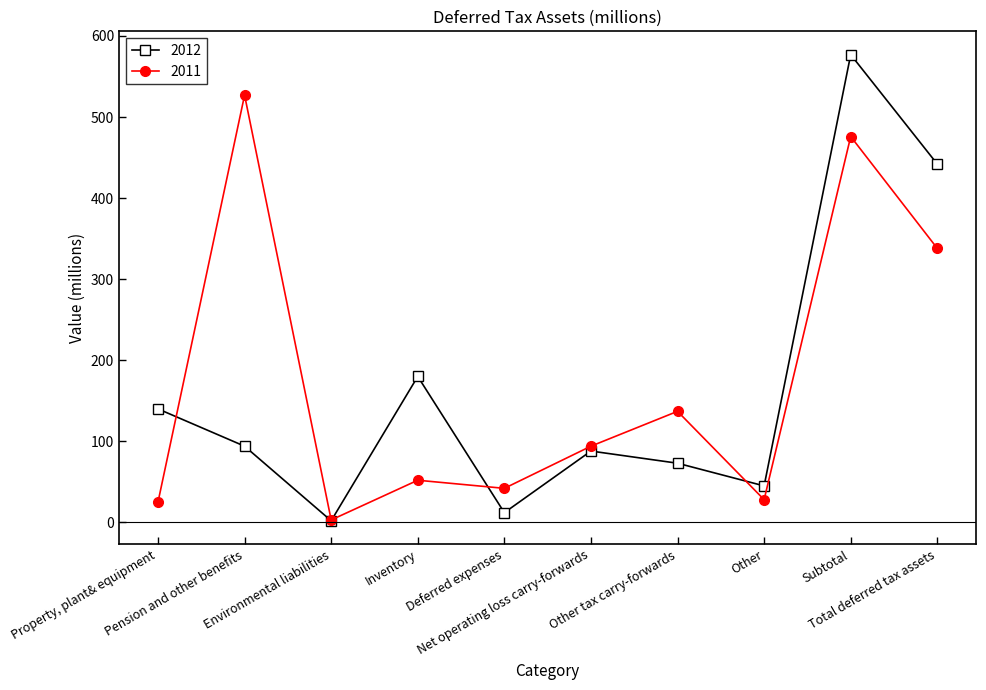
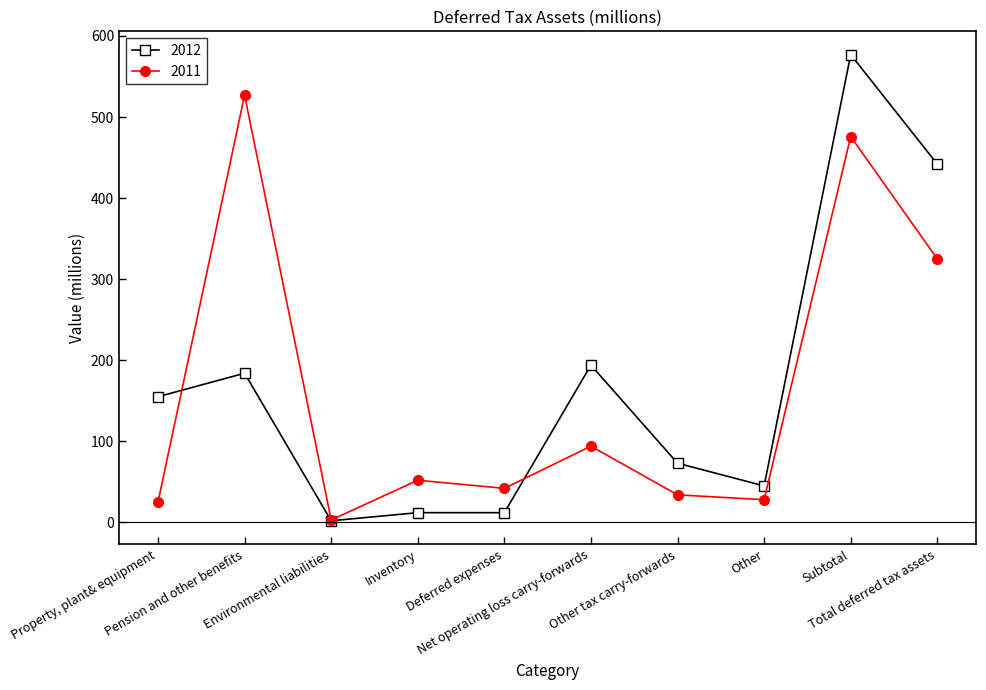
2012, Property, plant& equipment: 140 -> 160
2012, Pension and other benefits: 90 -> 180
2012, Inventory: 180 -> 10
2012, Net operating loss carry-forwards: 90 -> 190
2011, Other tax carry-forwards: 140 -> 30
2011, Total deferred tax assets: 340 -> 330
